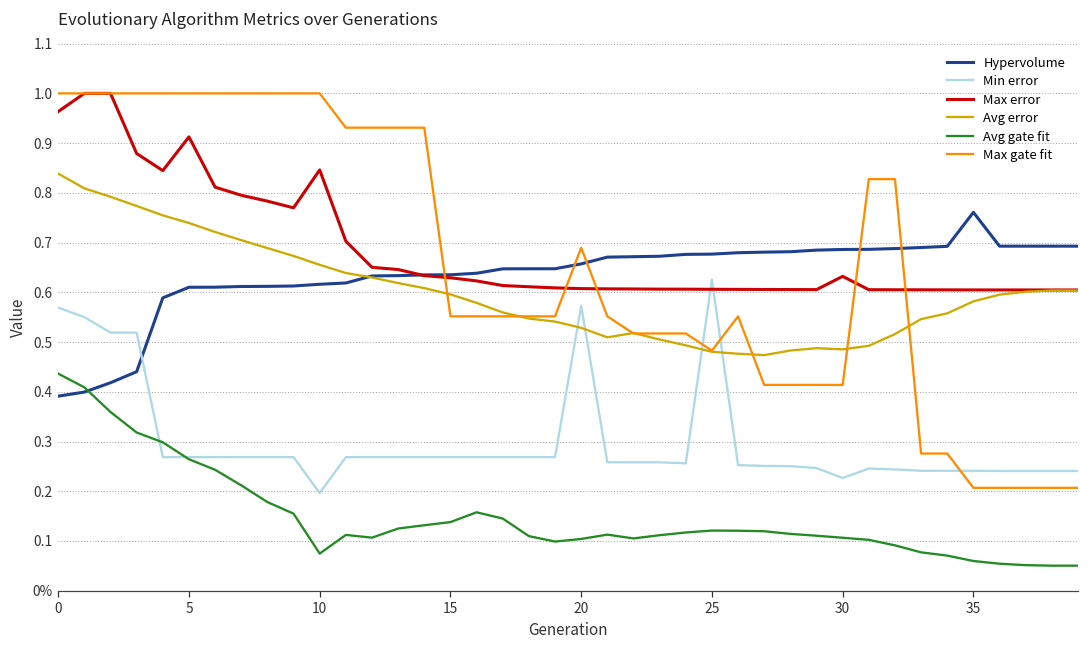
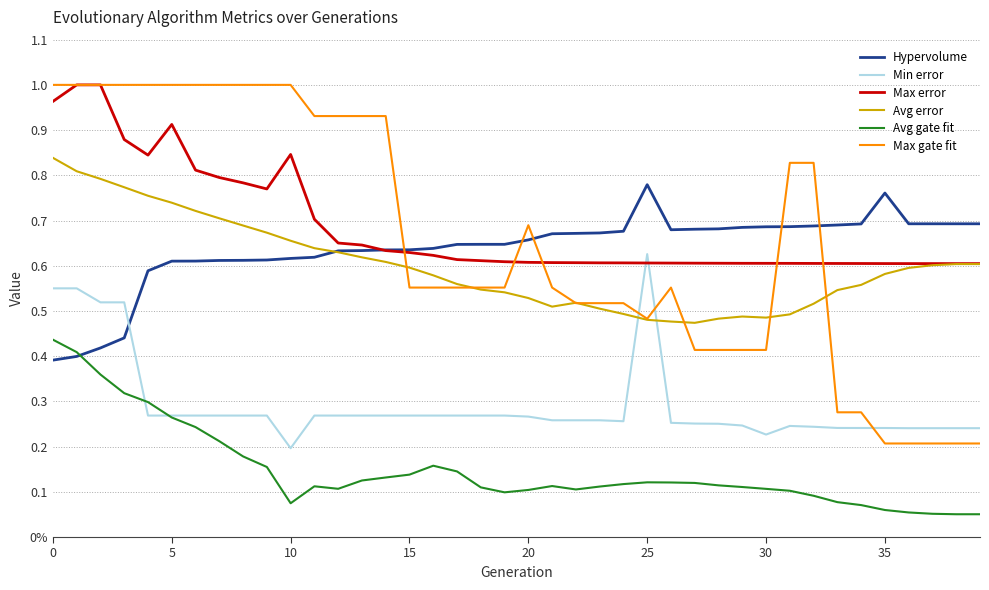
Min error, 0: 0.57 -> 0.55
Min error, 20: 0.57 -> 0.27
Hypervolume, 25: 0.68 -> 0.78
Max error, 30: 0.63 -> 0.61
